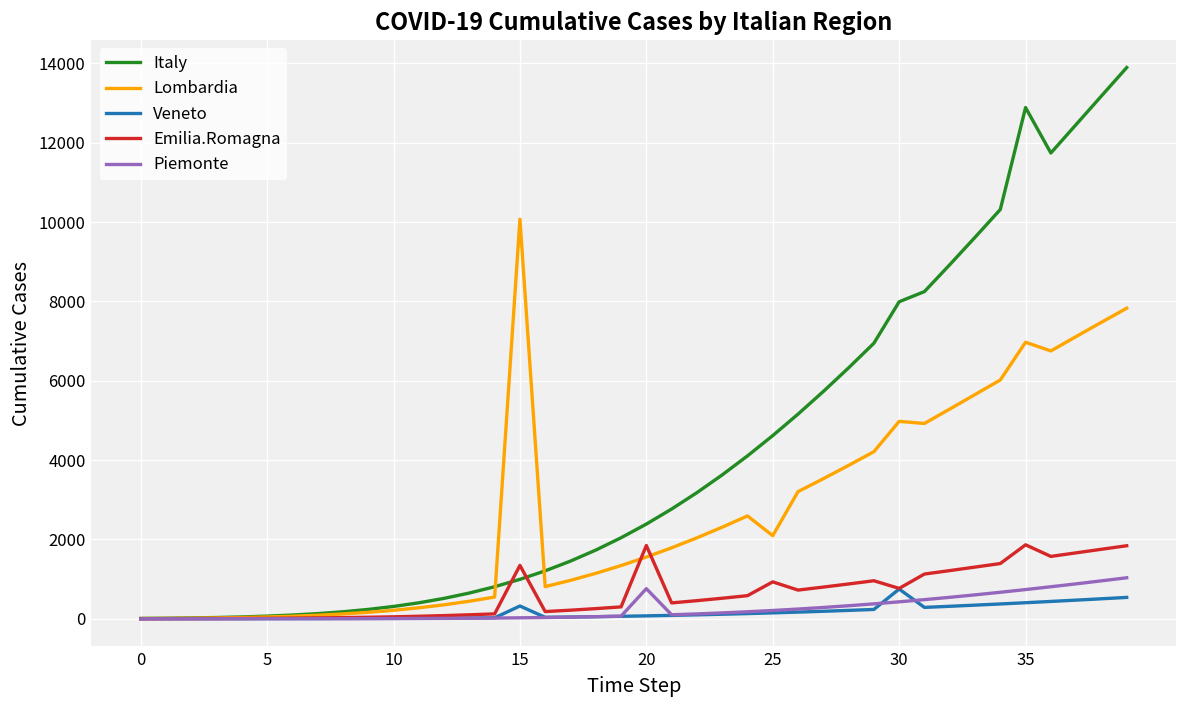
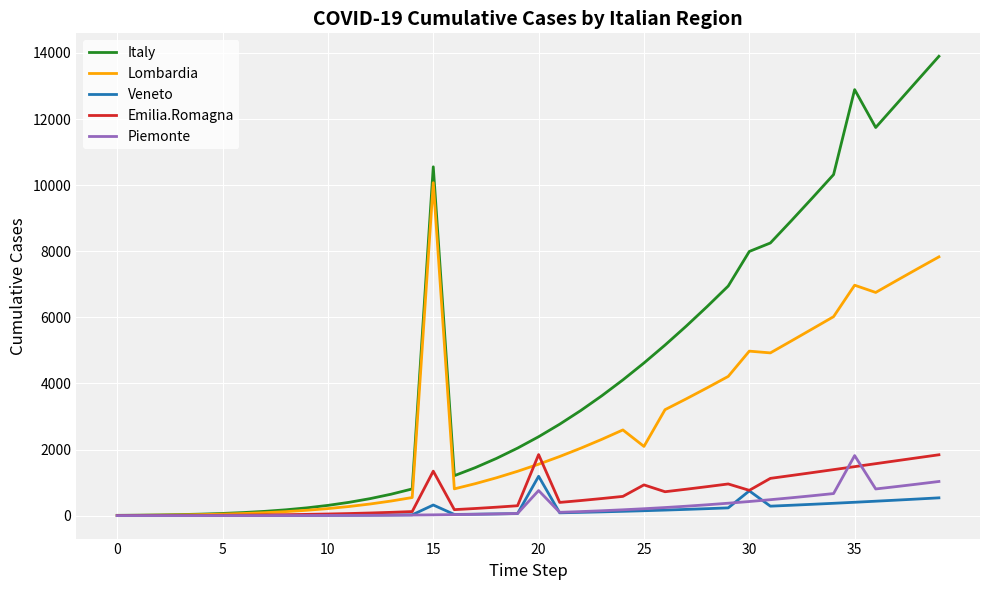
Italy, 15: 1000 -> 10600
Veneto, 20: 100 -> 1200
Emilia.Romagna, 35: 1900 -> 1500
Piemonte, 35: 700 -> 1800
